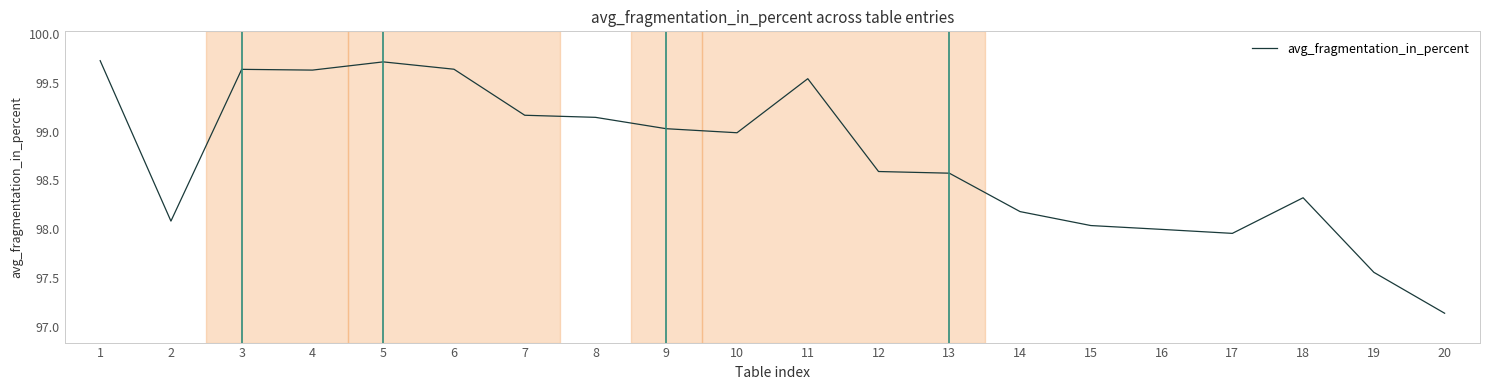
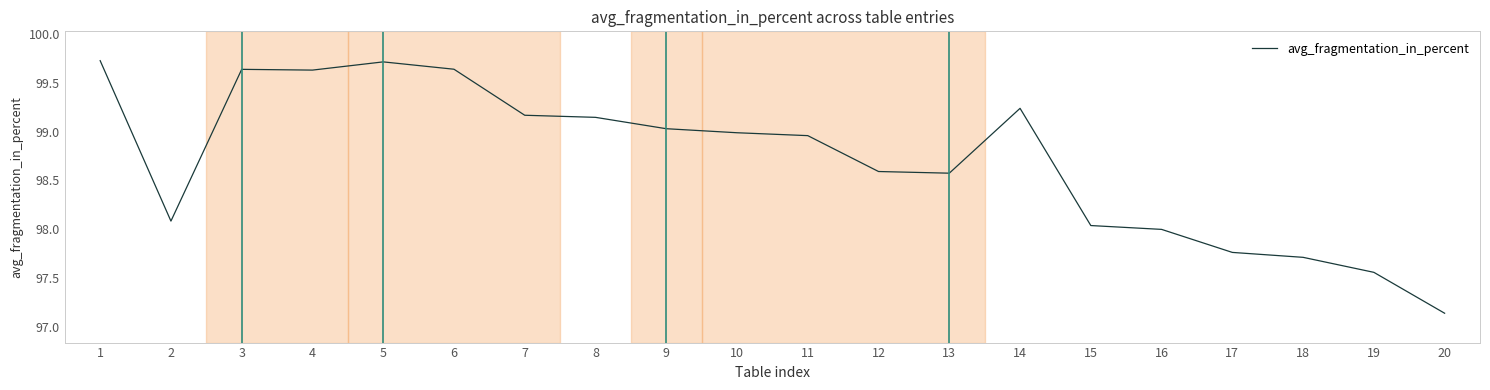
11: 99.5 -> 99.0
14: 98.2 -> 99.2
17: 98.0 -> 97.8
18: 98.3 -> 97.7
